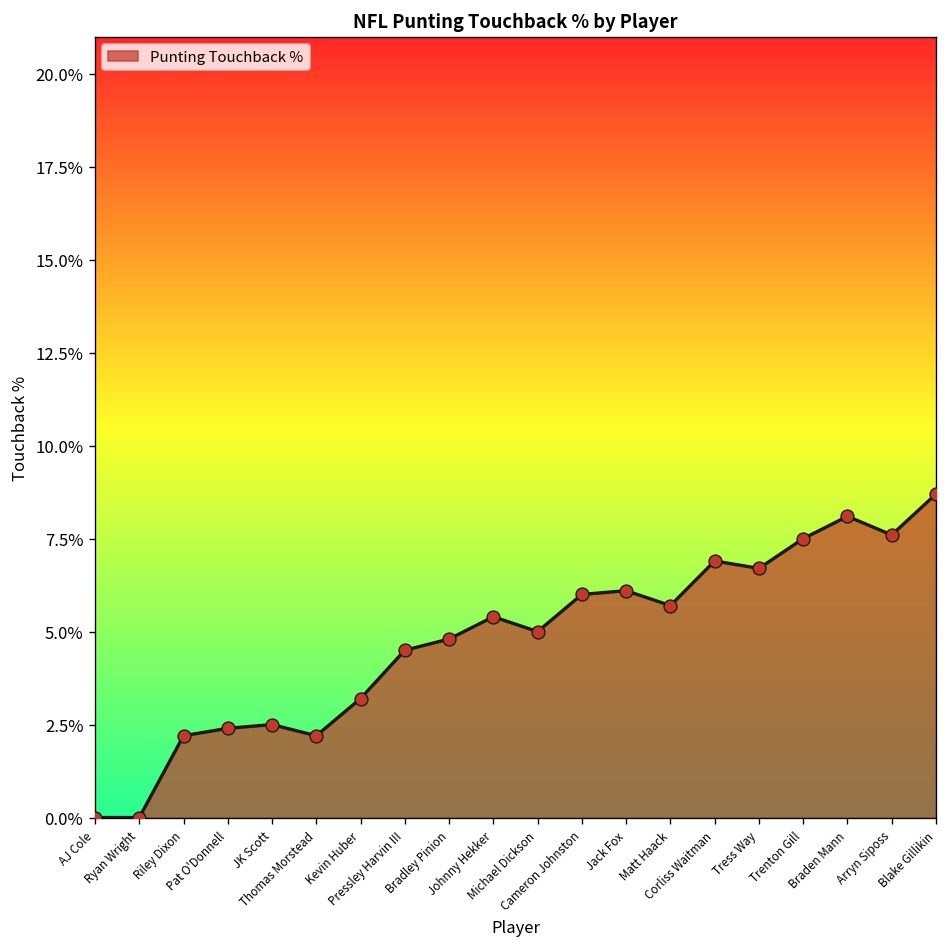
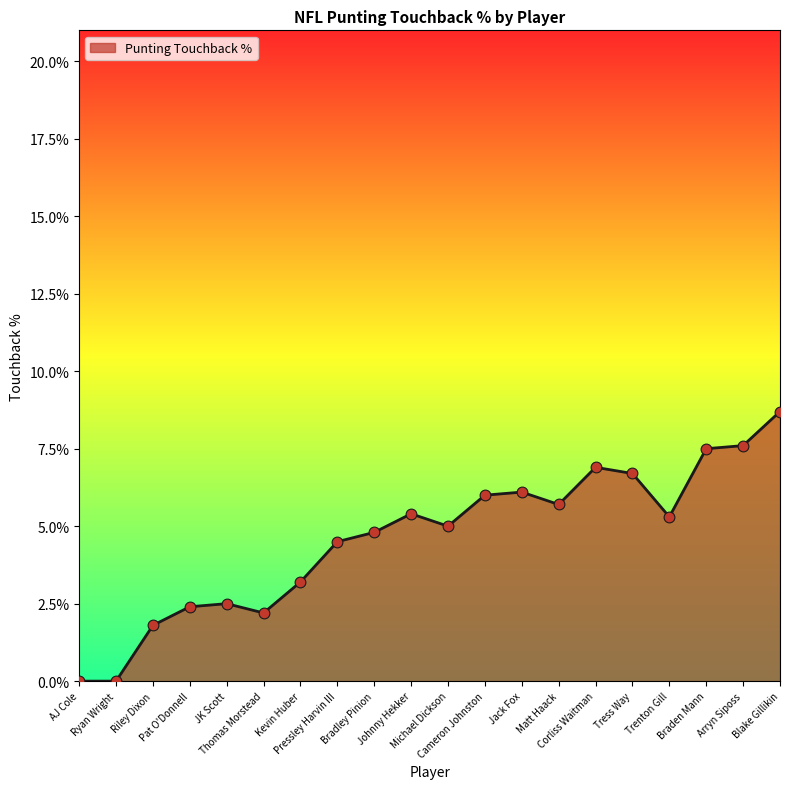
Riley Dixon: 2.2% -> 1.8%
Trenton Gill: 7.5% -> 5.3%
Braden Mann: 8.1% -> 7.5%
